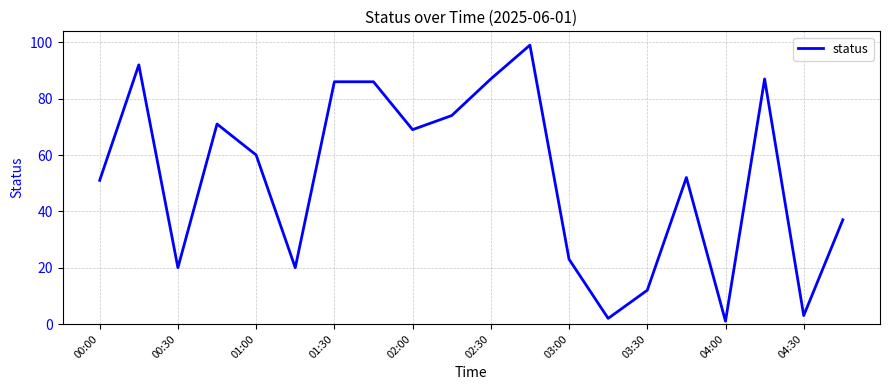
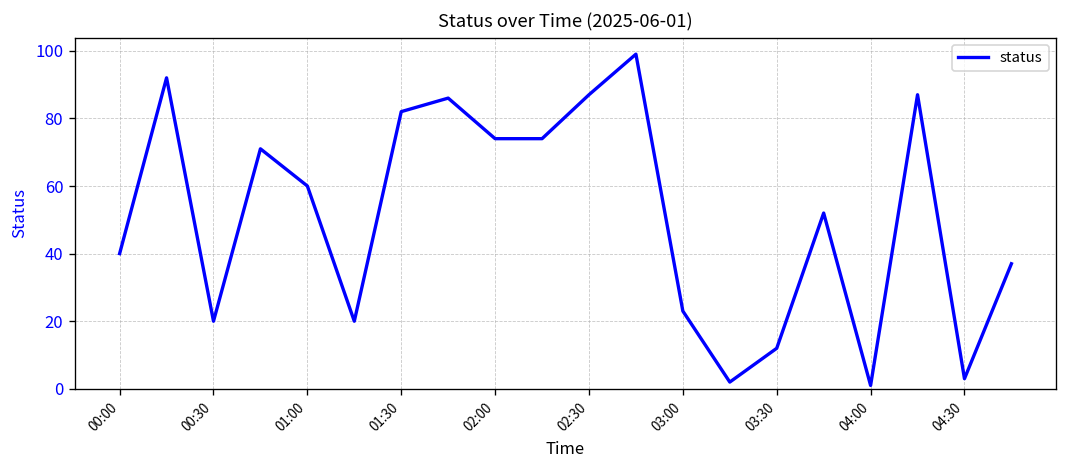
00:00: 51 -> 40
01:30: 86 -> 82
02:00: 69 -> 74
